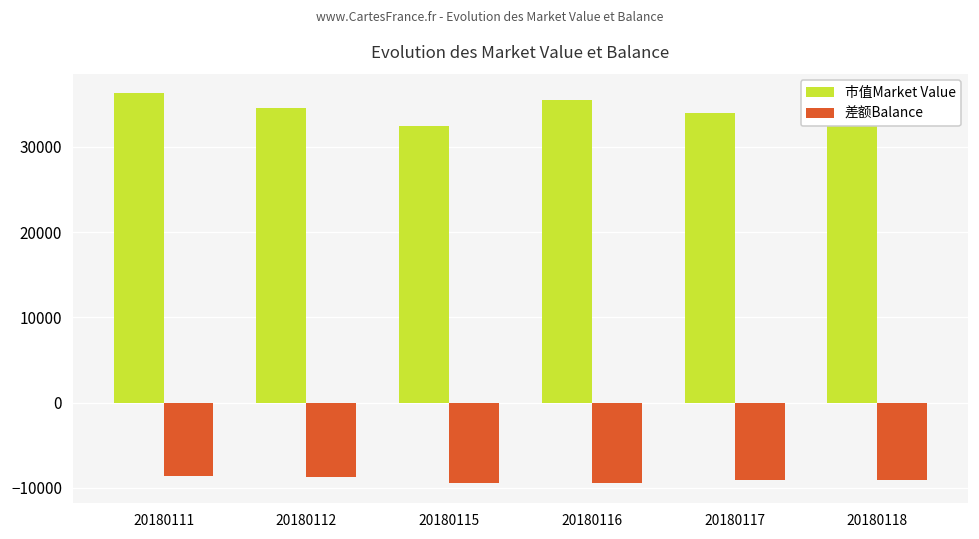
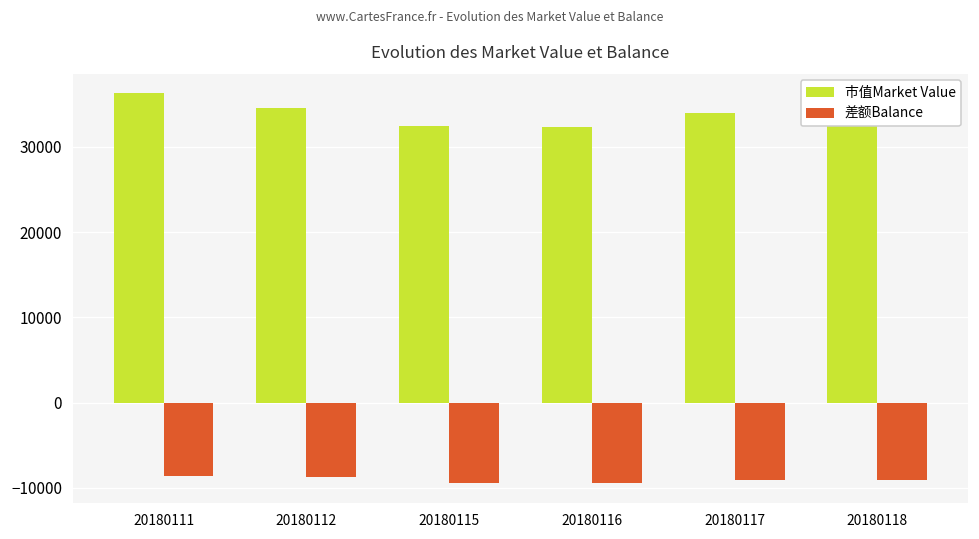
市值Market Value, 20180116: 36000 -> 32000
